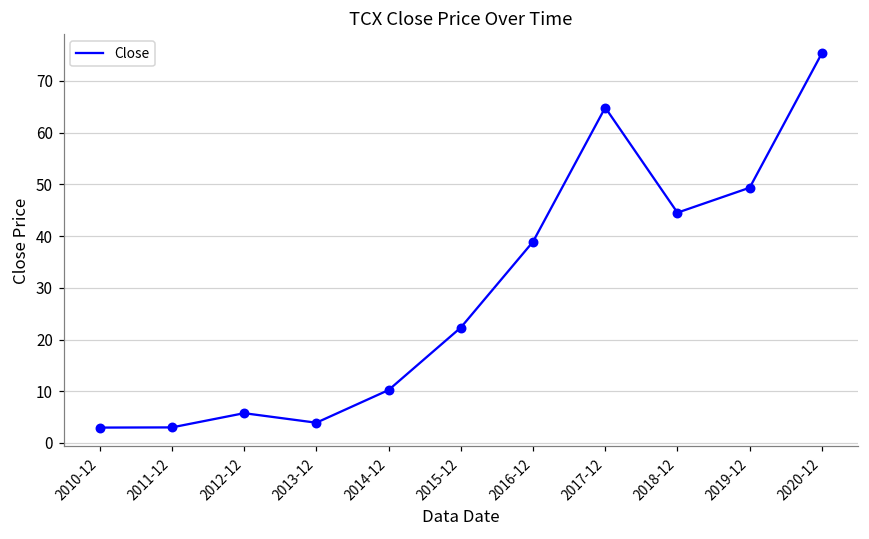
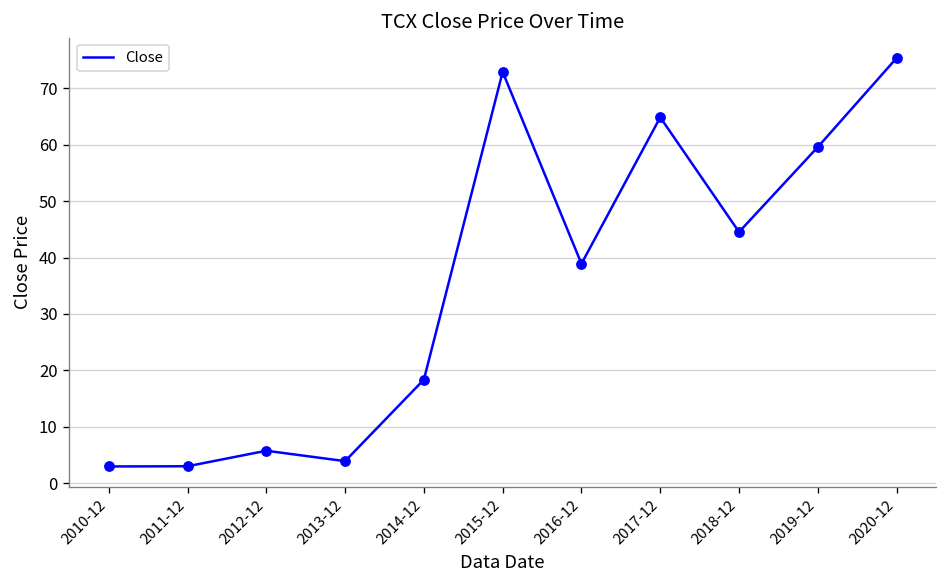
2014-12: 10 -> 18
2015-12: 22 -> 73
2019-12: 49 -> 60
